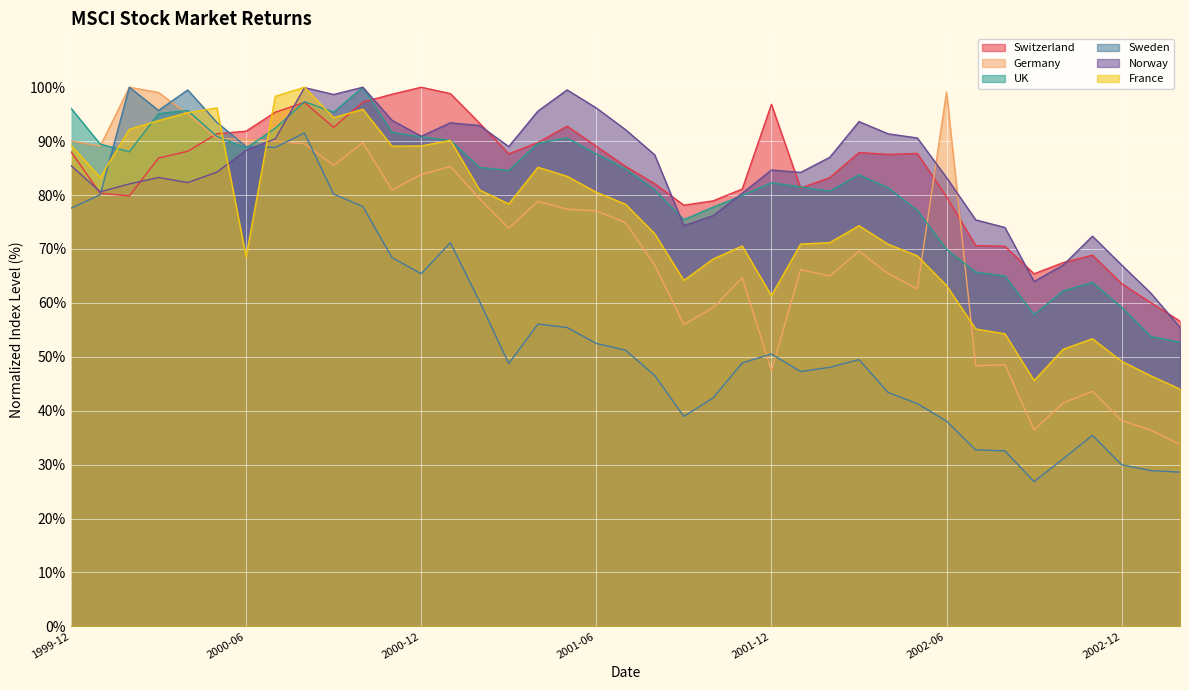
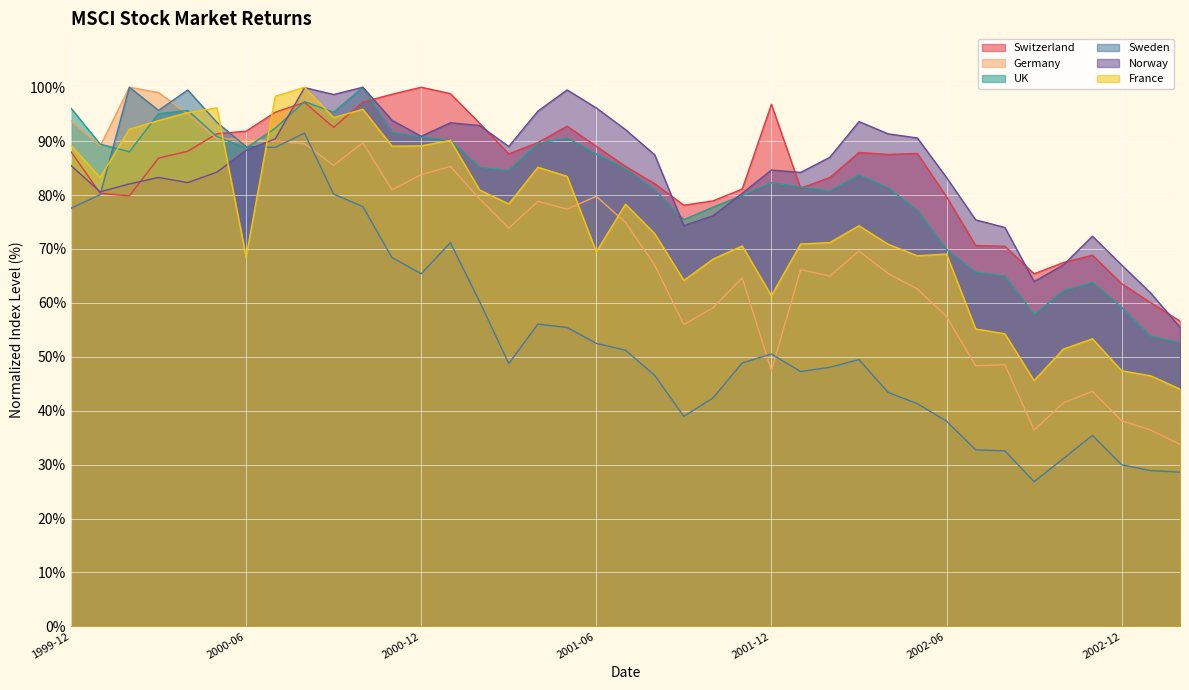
Germany, 1999-12: 90% -> 94%
Germany, 2001-06: 77% -> 80%
France, 2001-06: 81% -> 69%
Germany, 2002-06: 99% -> 57%
France, 2002-06: 63% -> 69%
France, 2002-12: 49% -> 47%
